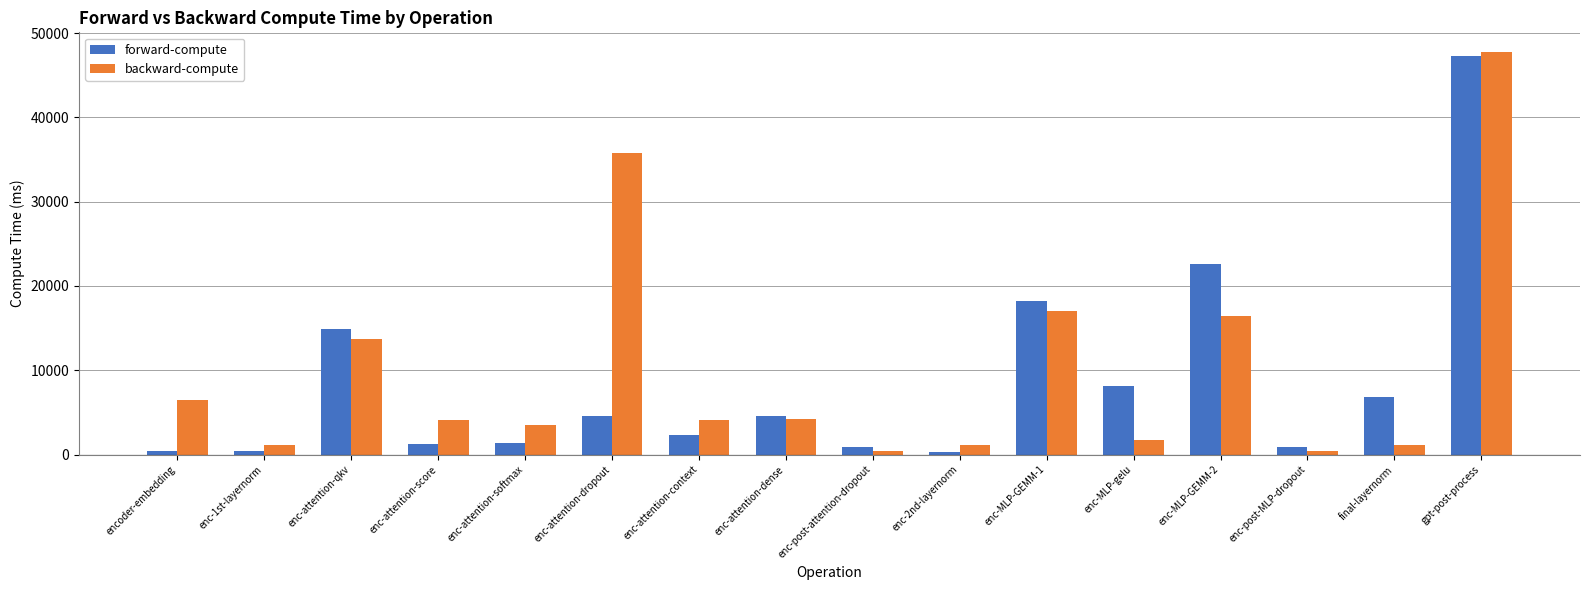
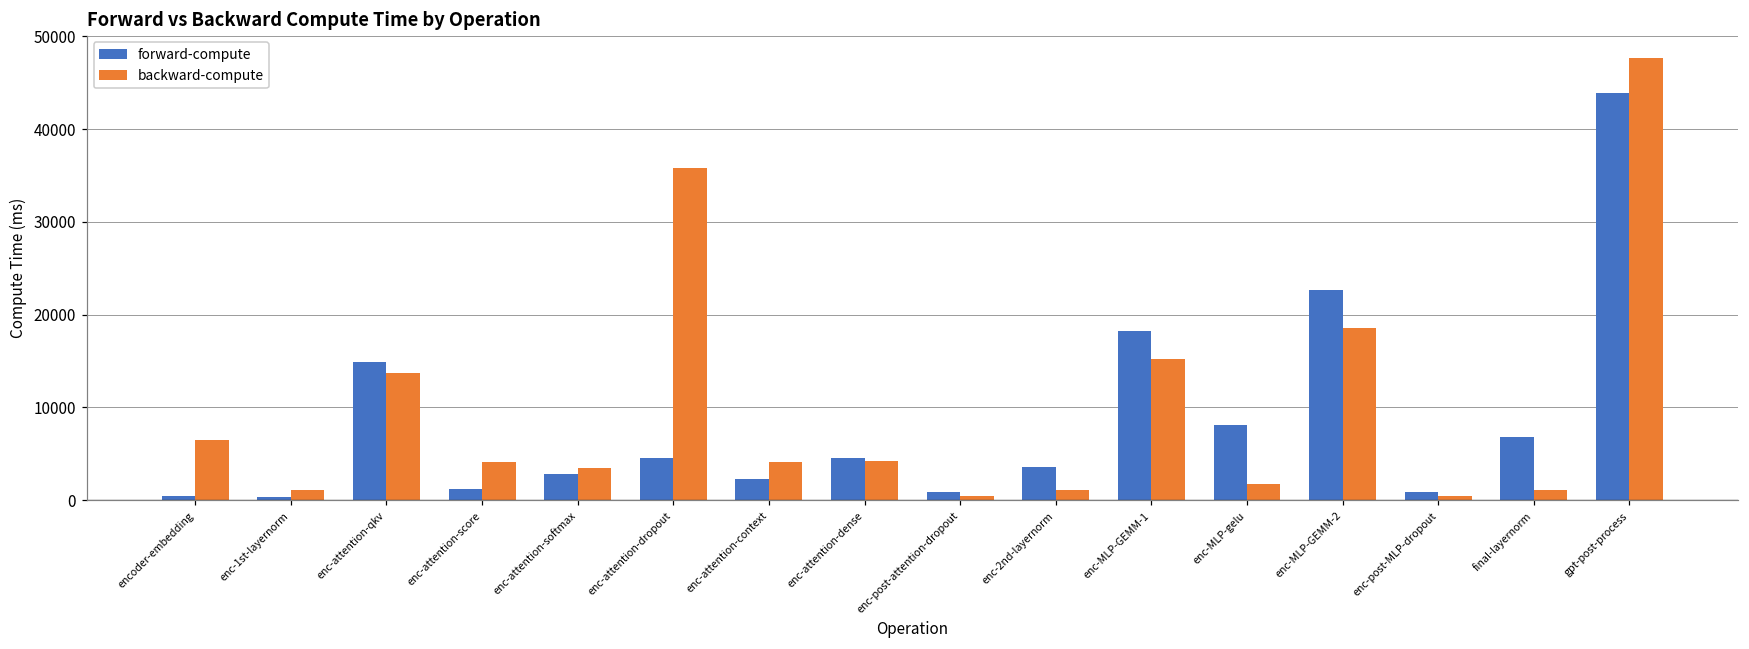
forward-compute, enc-attention-softmax: 1000 -> 3000
forward-compute, enc-2nd-layernorm: 0 -> 4000
backward-compute, enc-MLP-GEMM-1: 17000 -> 15000
backward-compute, enc-MLP-GEMM-2: 16000 -> 19000
forward-compute, gpt-post-process: 47000 -> 44000
